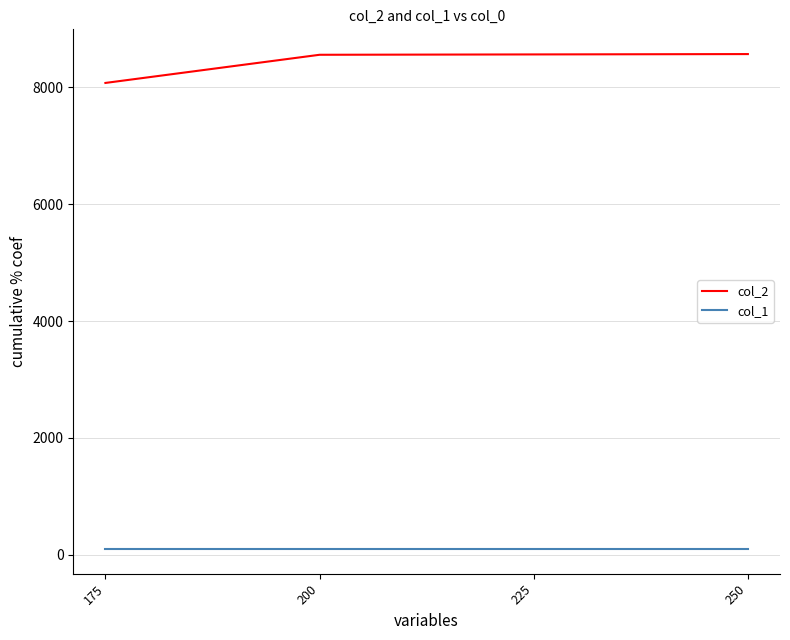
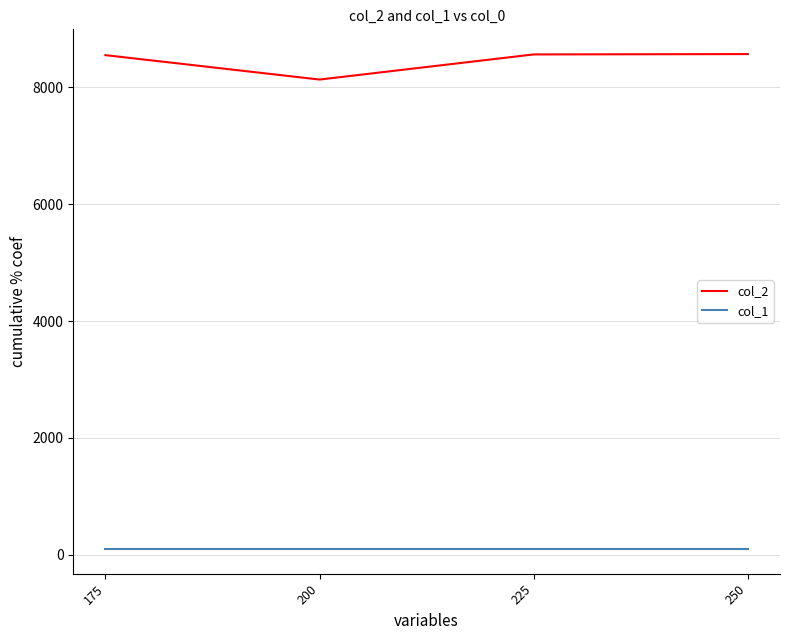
col_2, 175: 8100 -> 8600
col_2, 200: 8600 -> 8100
